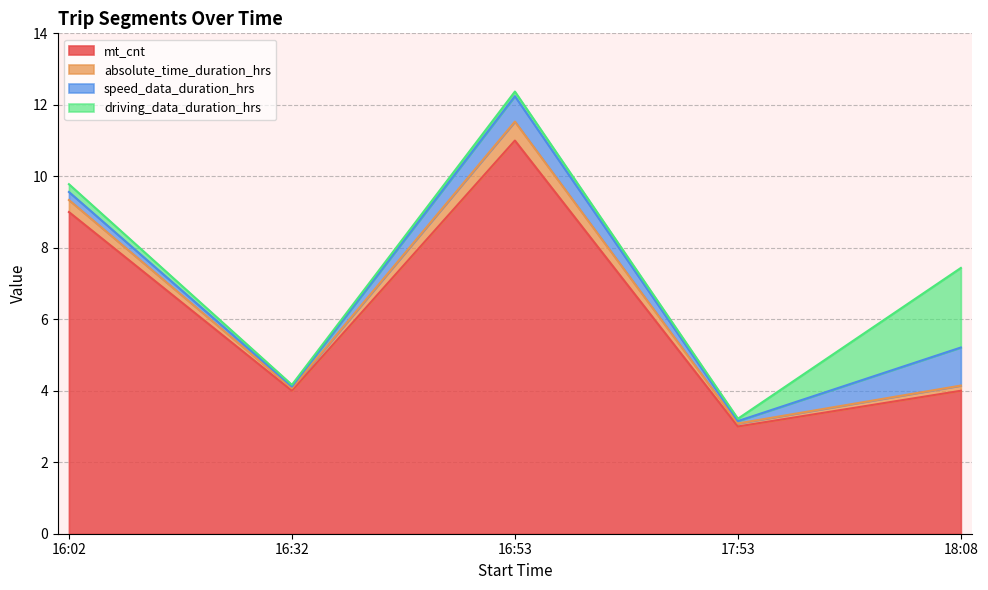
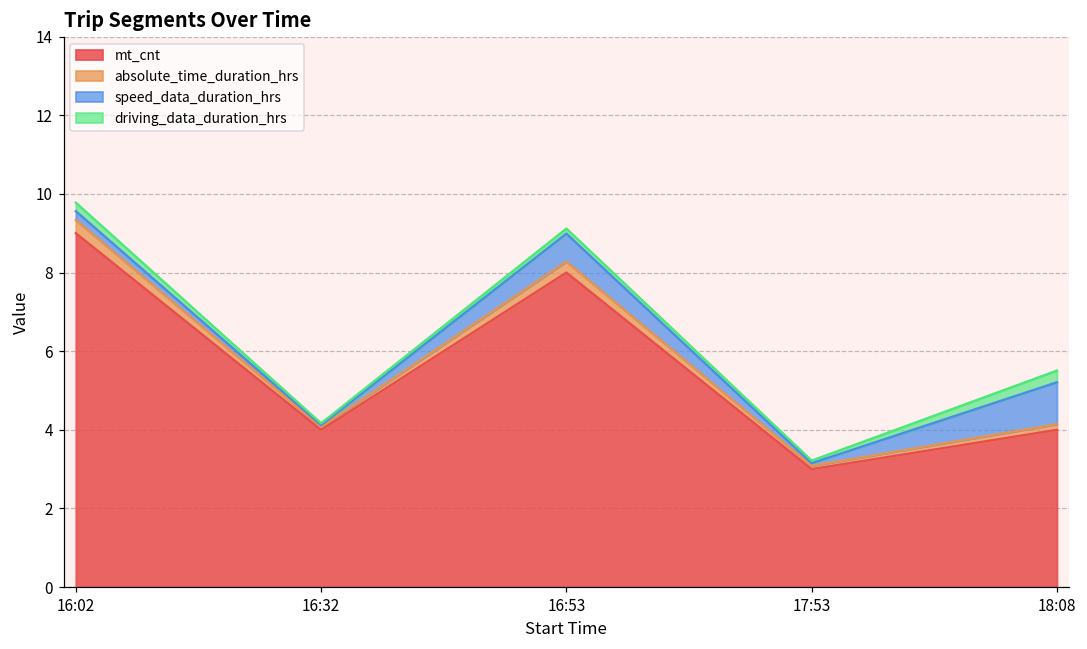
mt_cnt, 16:53: 11 -> 8
absolute_time_duration_hrs, 16:53: 0.5 -> 0.3
driving_data_duration_hrs, 18:08: 2.2 -> 0.3
